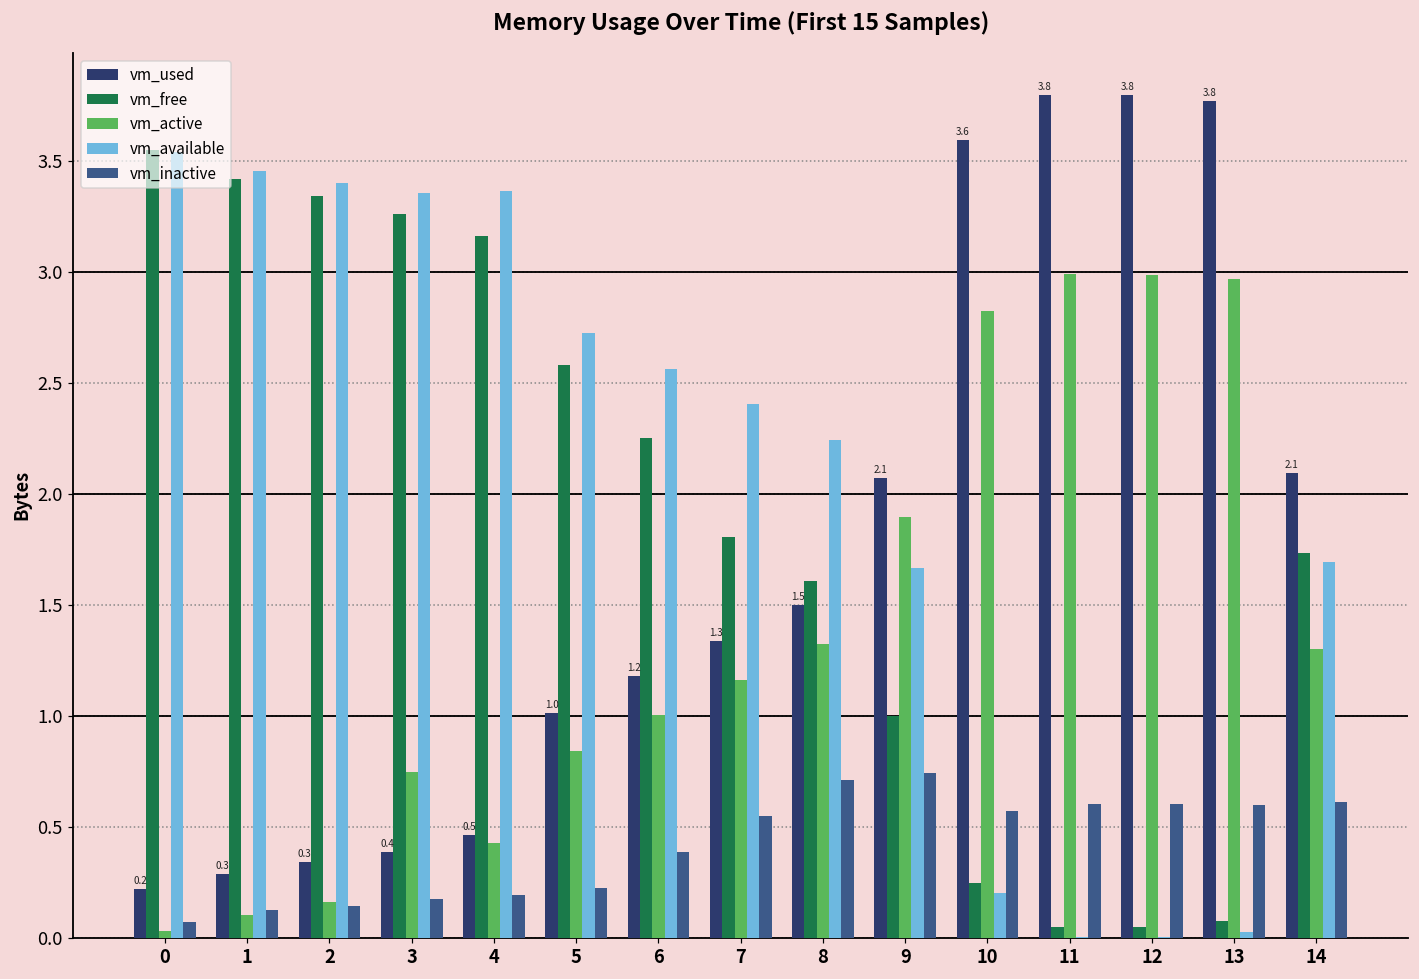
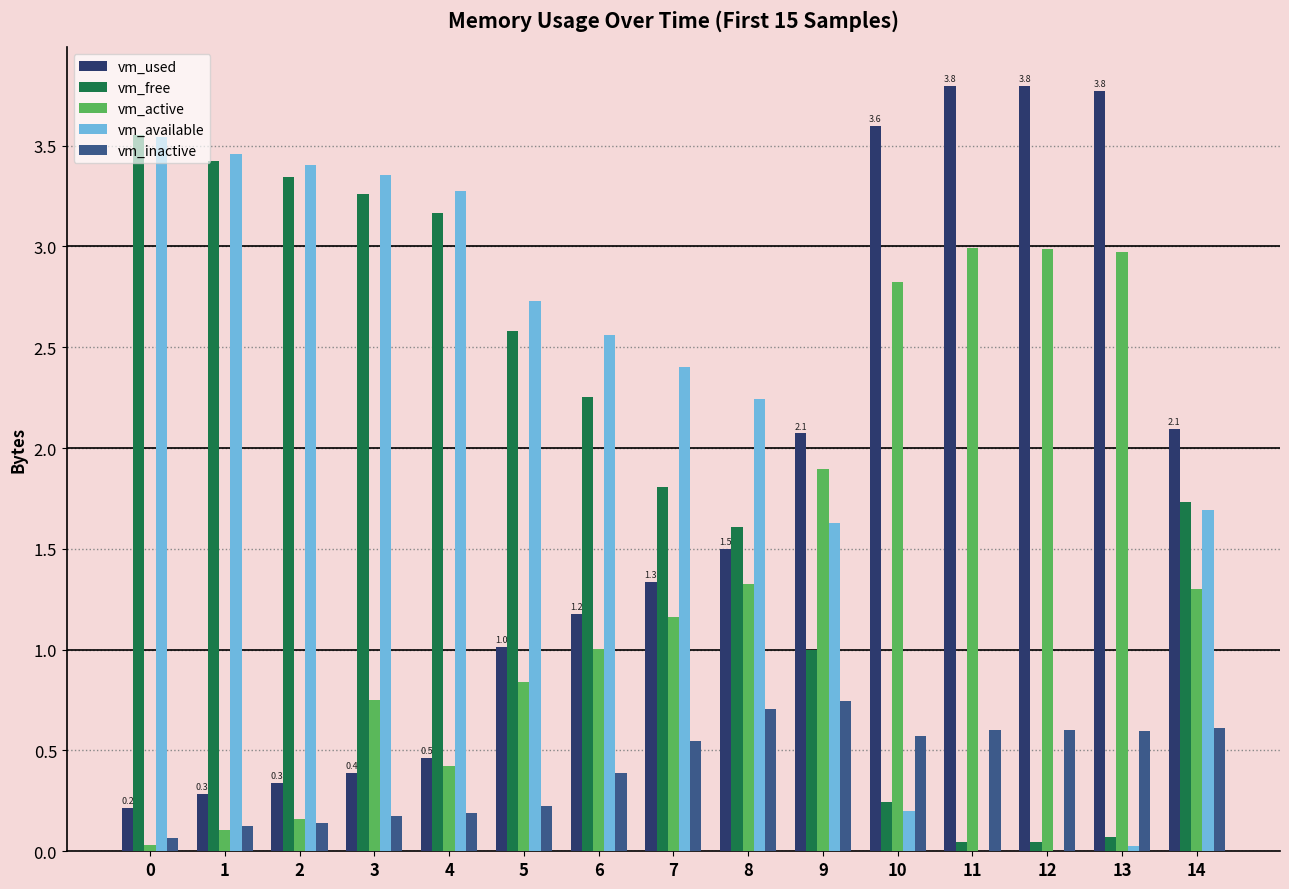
vm_available, 4: 3.37 -> 3.28
vm_available, 9: 1.67 -> 1.63
